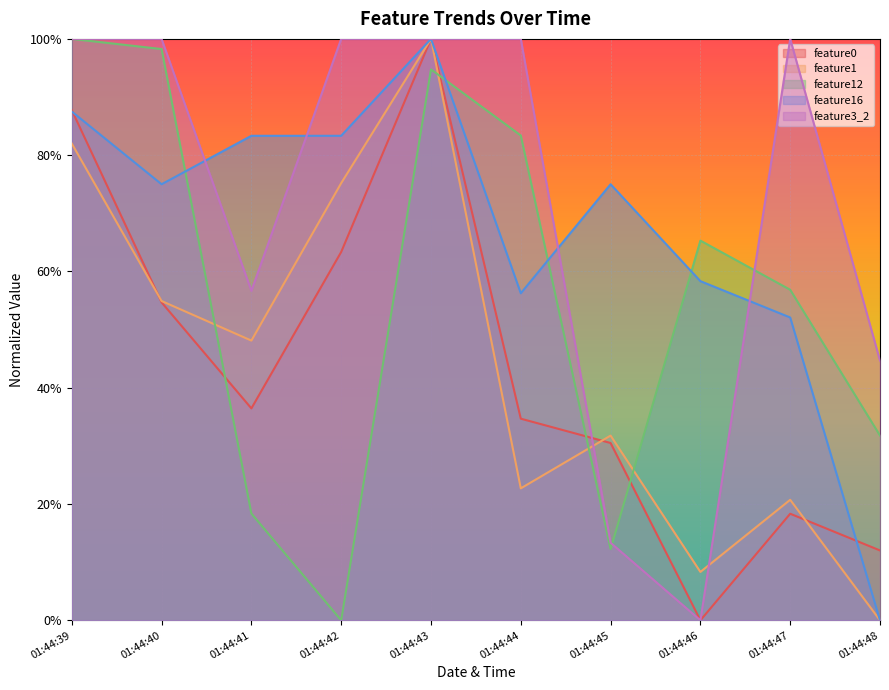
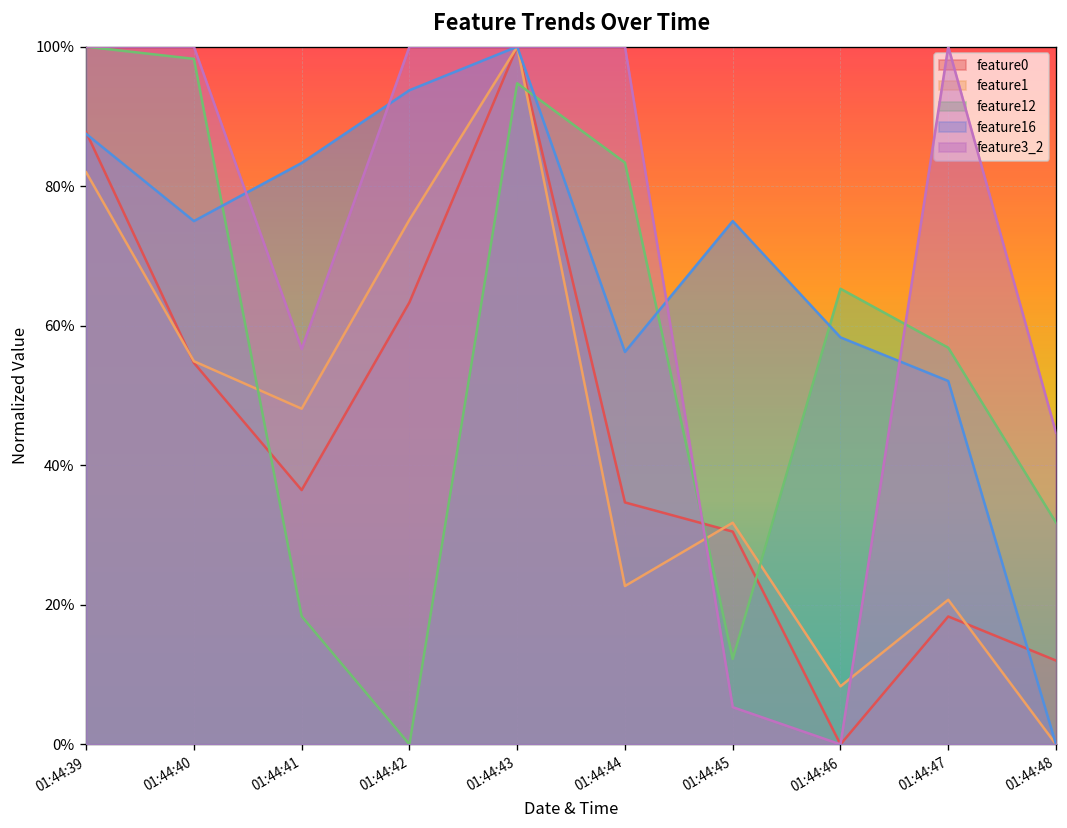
feature16, 01:44:42: 83% -> 94%
feature3_2, 01:44:45: 13% -> 5%
